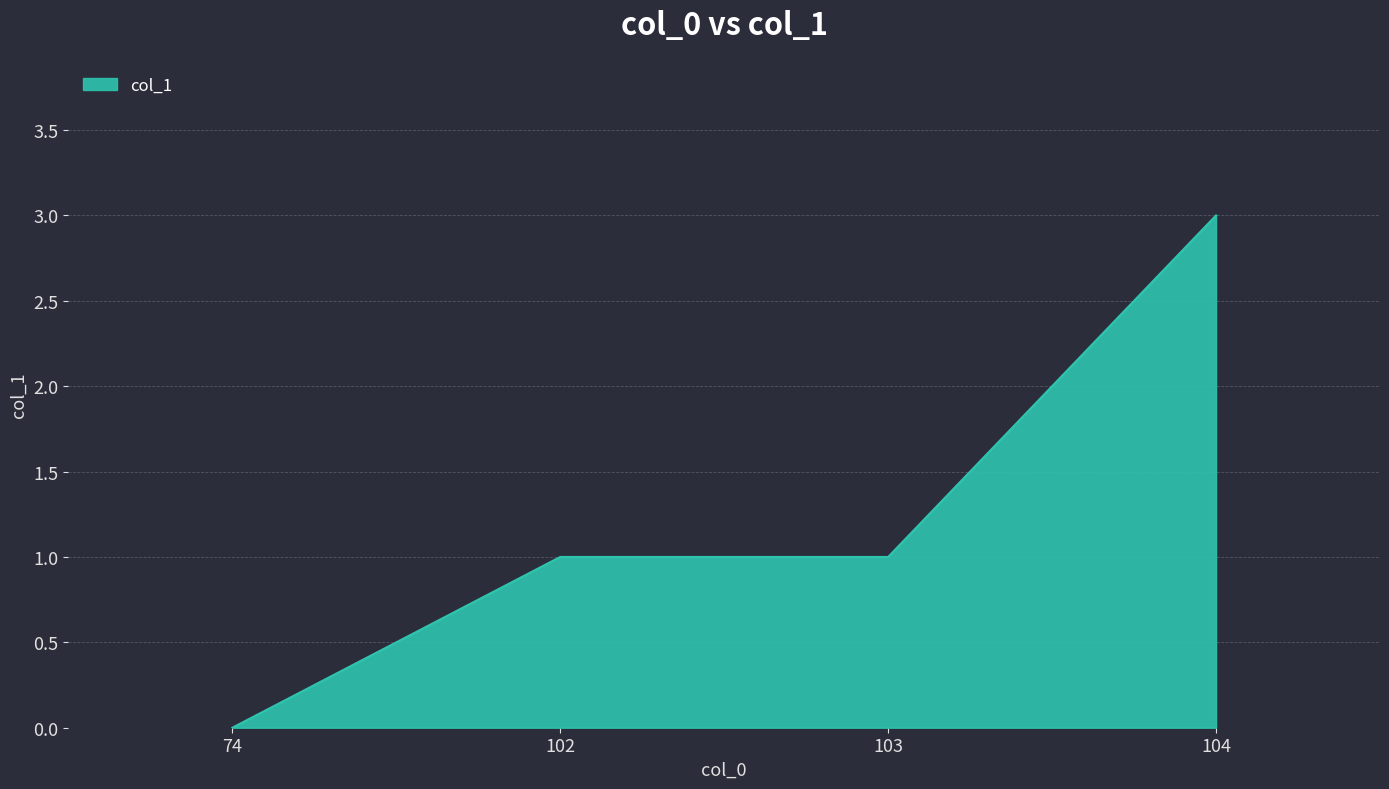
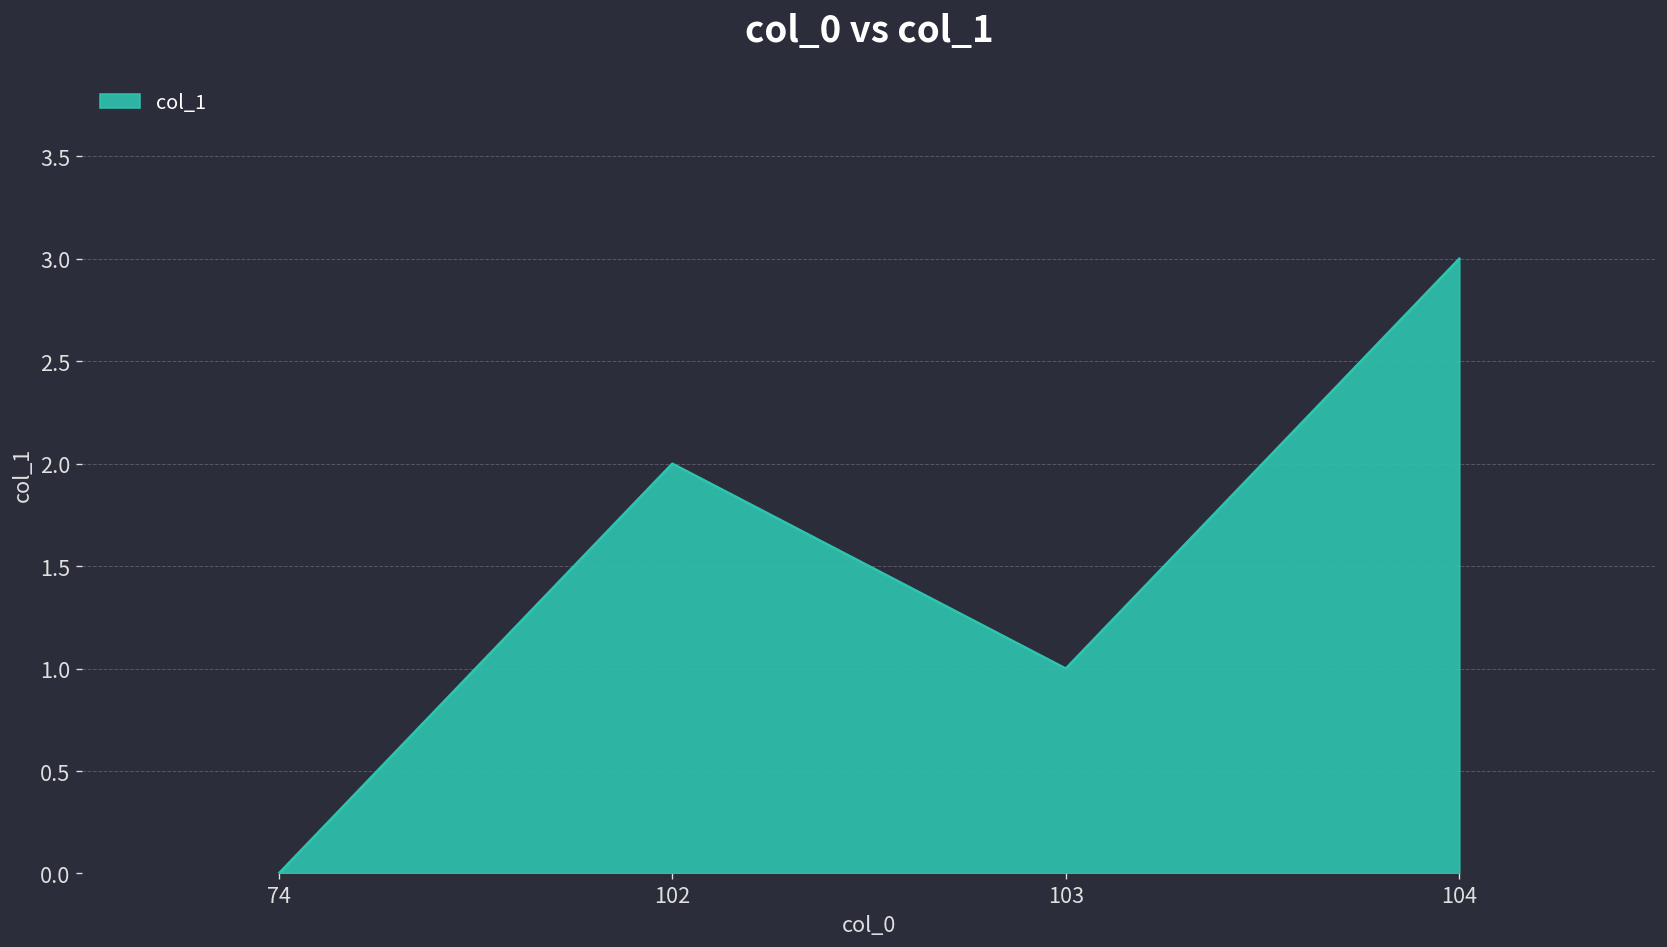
102: 1 -> 2
